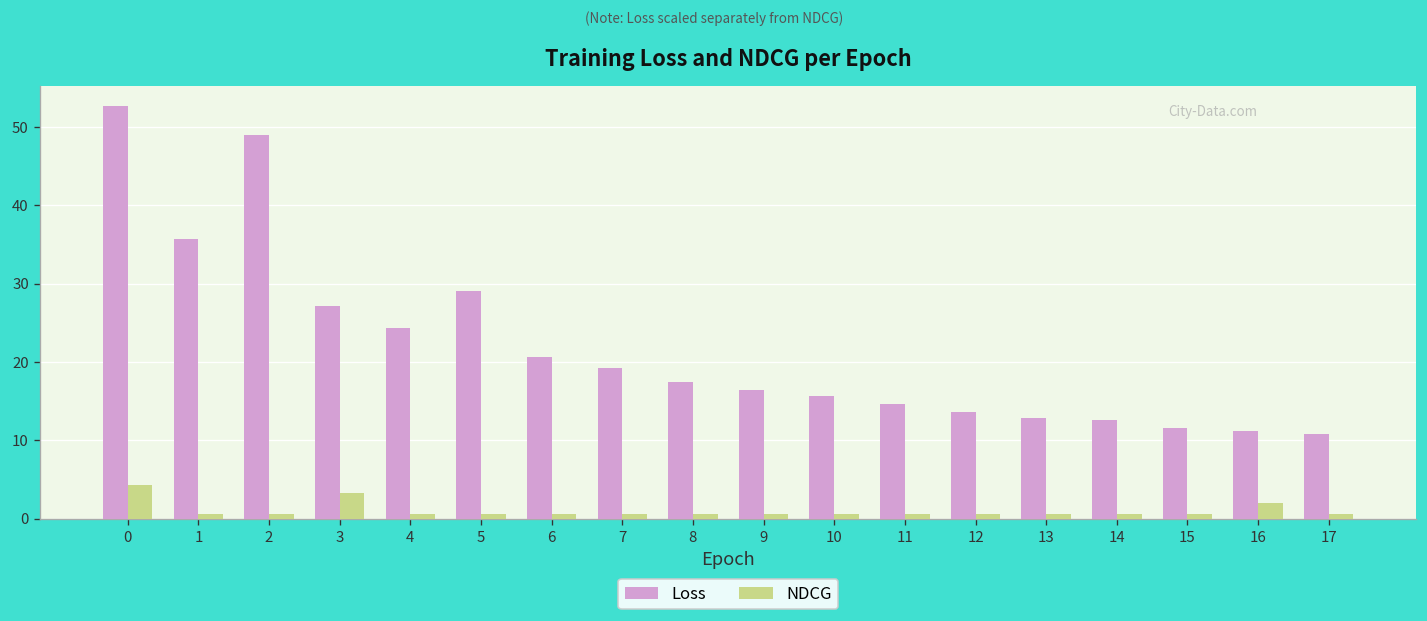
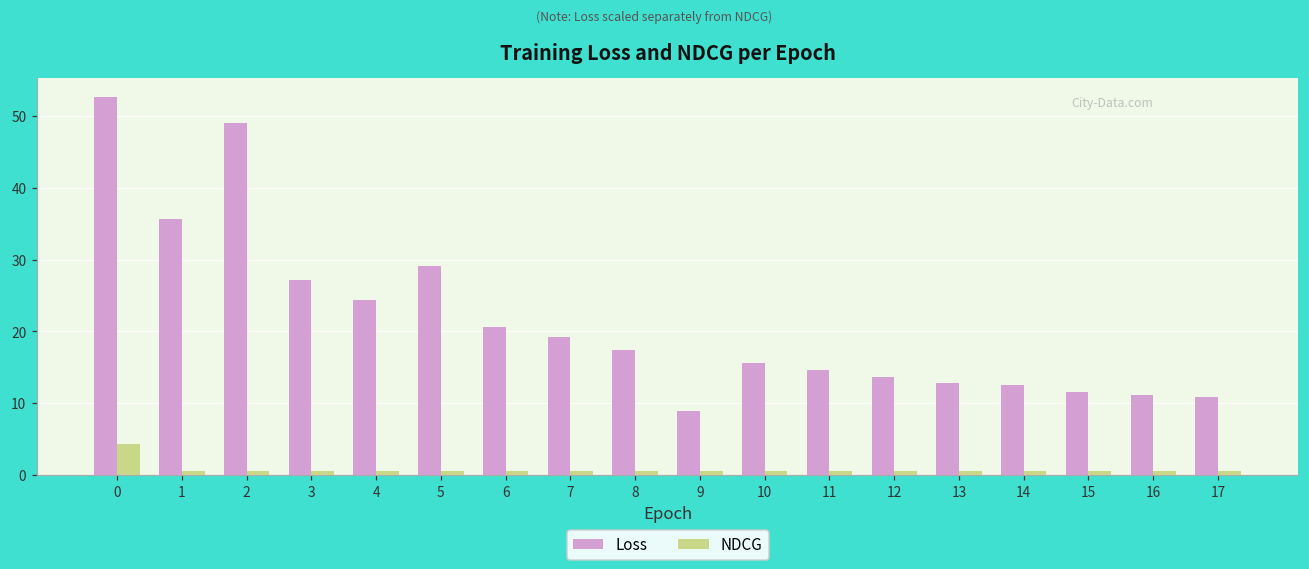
NDCG, 3: 3 -> 1
Loss, 9: 16 -> 9
NDCG, 16: 2 -> 1
